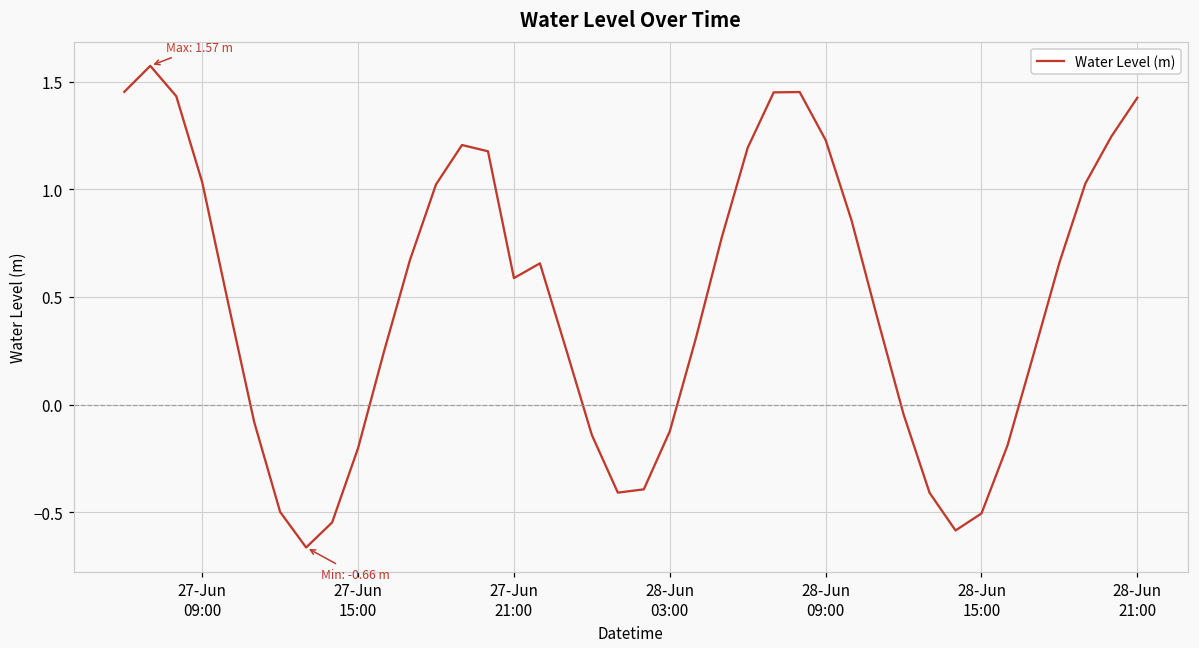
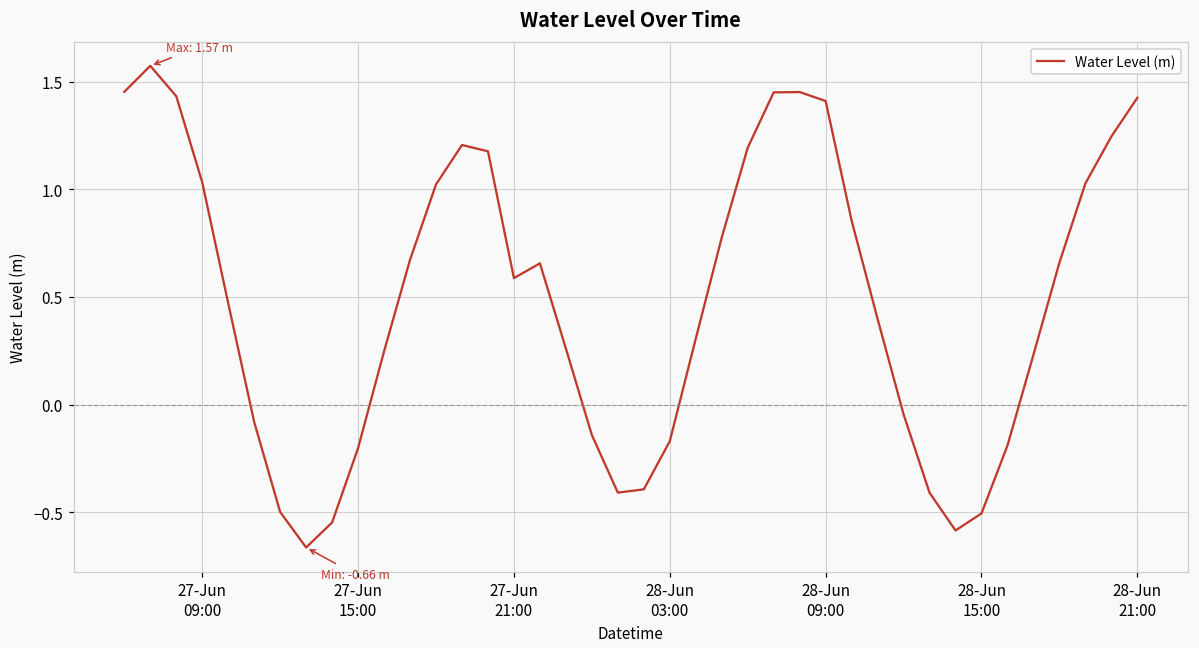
28-Jun 03:00: -0.12 -> -0.17
28-Jun 09:00: 1.23 -> 1.41
